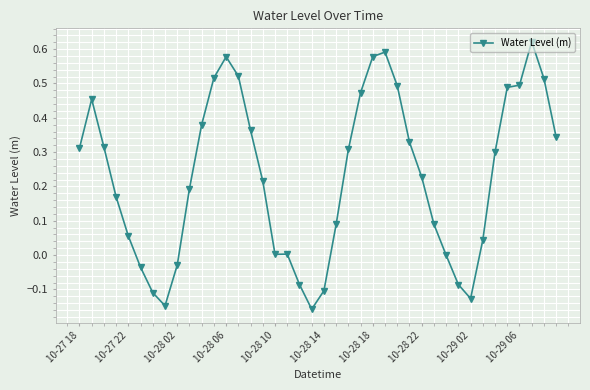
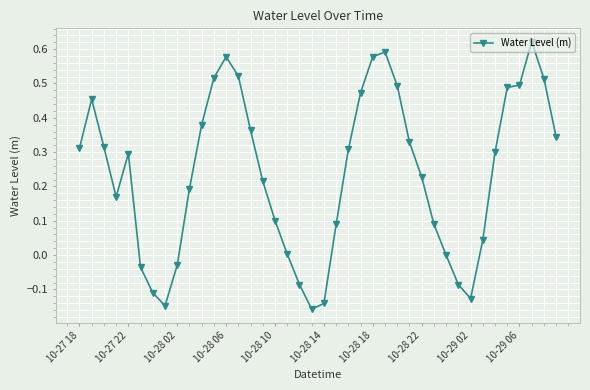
10-27 22: 0.06 -> 0.30
10-28 10: 0.00 -> 0.10
10-28 14: -0.10 -> -0.14
